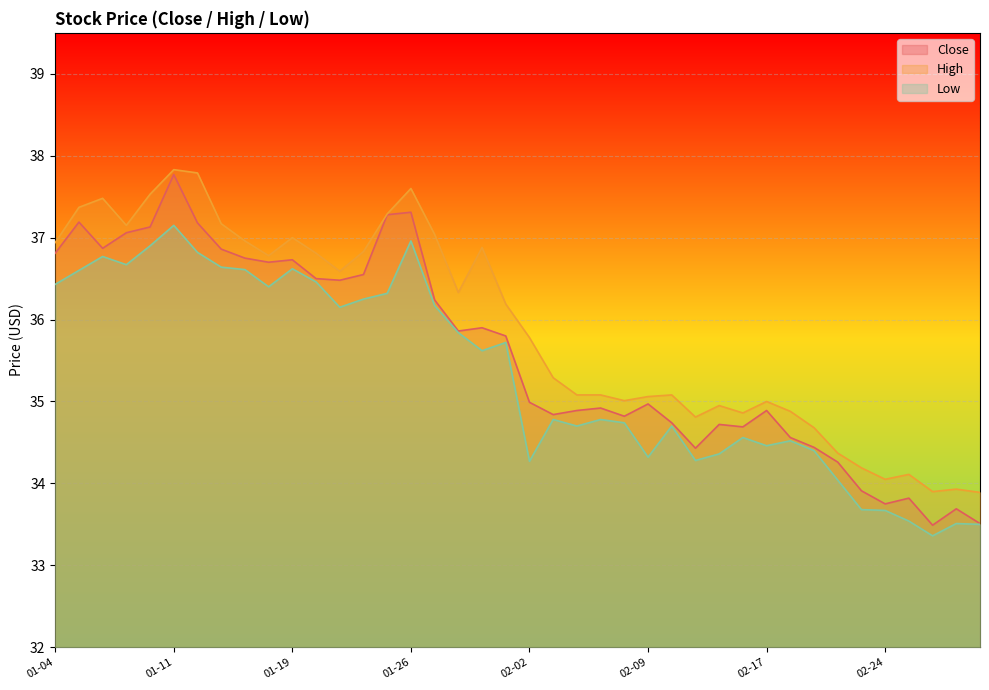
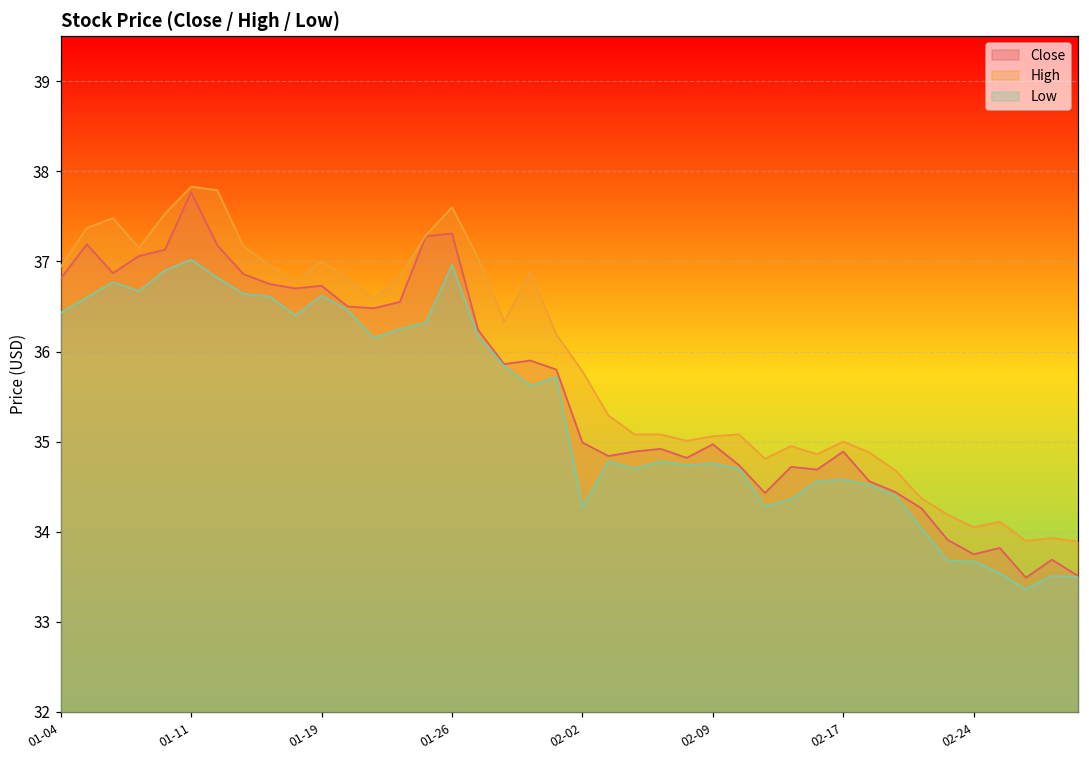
Low, 01-11: 37.2 -> 37.0
Low, 02-09: 34.3 -> 34.8
Low, 02-17: 34.5 -> 34.6
